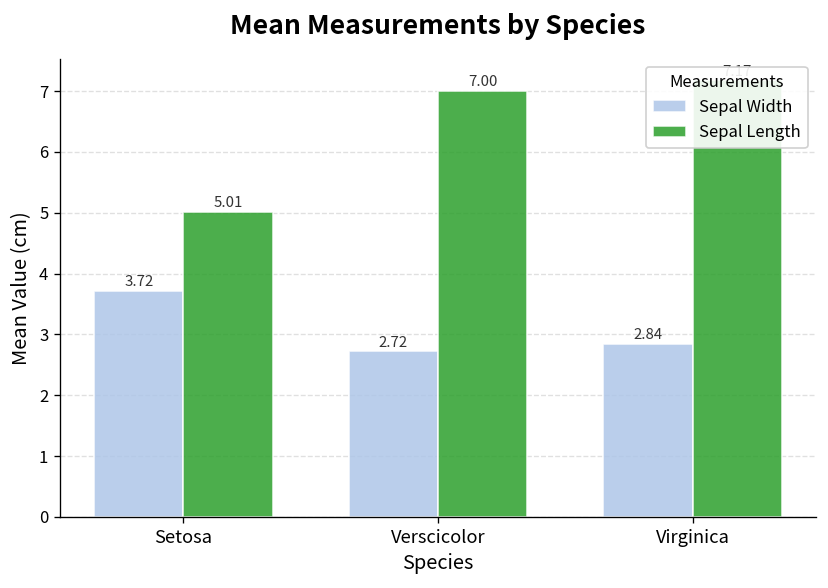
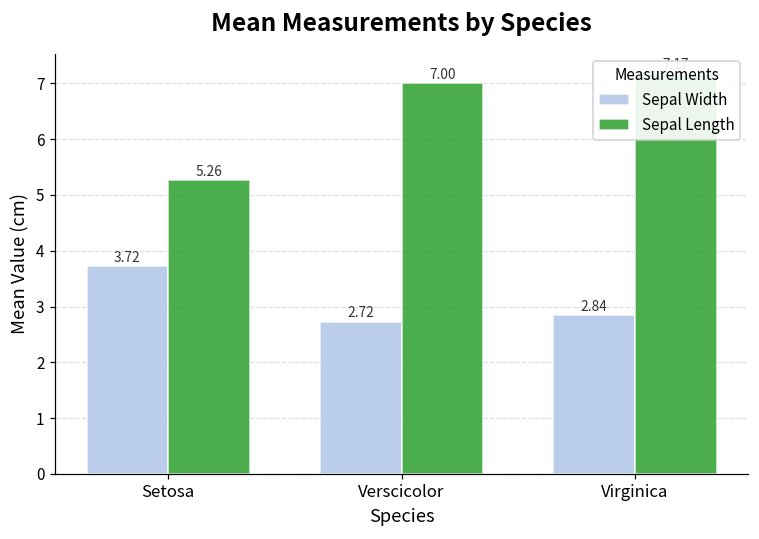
Sepal Length, Setosa: 5.01 -> 5.26
